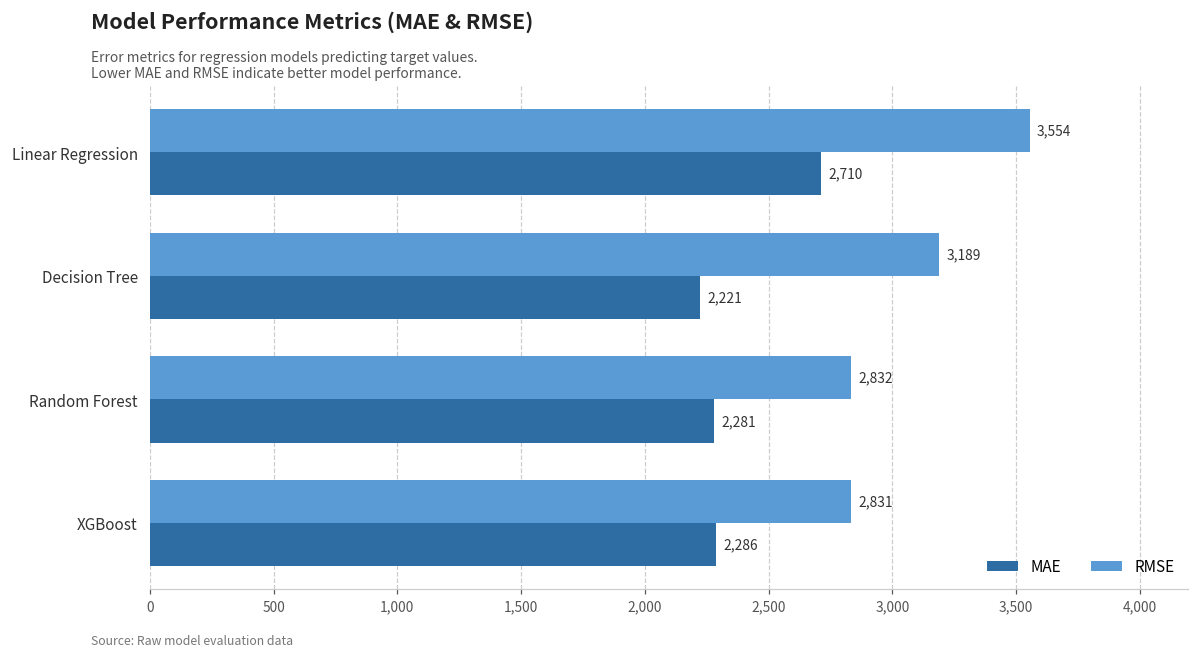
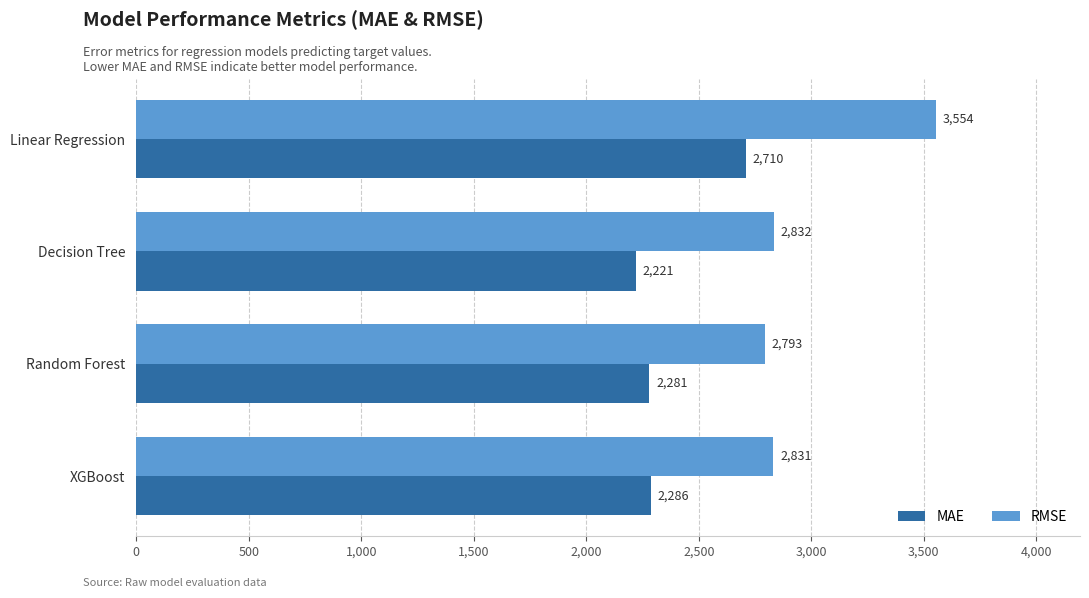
RMSE, Decision Tree: 3,189 -> 2,832
RMSE, Random Forest: 2,832 -> 2,793
